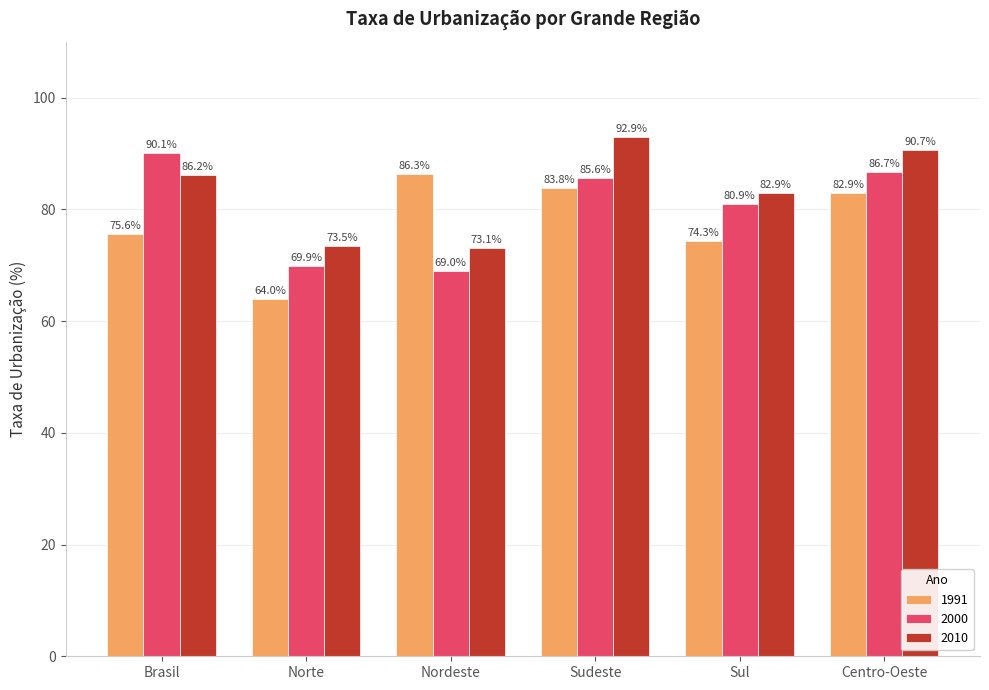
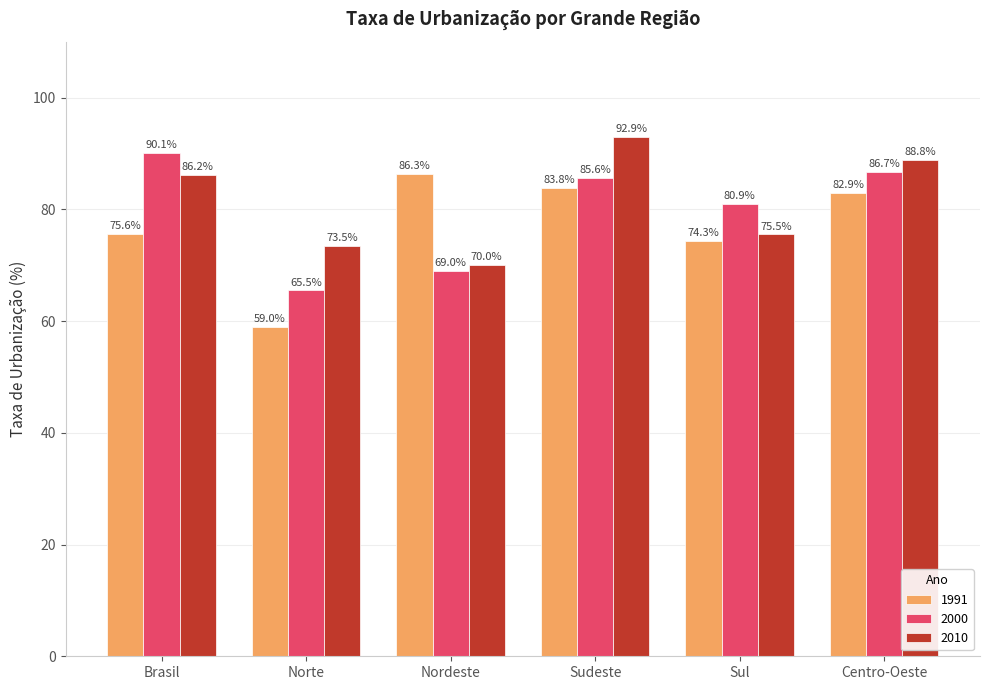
1991, Norte: 64.0% -> 59.0%
2000, Norte: 69.9% -> 65.5%
2010, Nordeste: 73.1% -> 70.0%
2010, Sul: 82.9% -> 75.5%
2010, Centro-Oeste: 90.7% -> 88.8%
